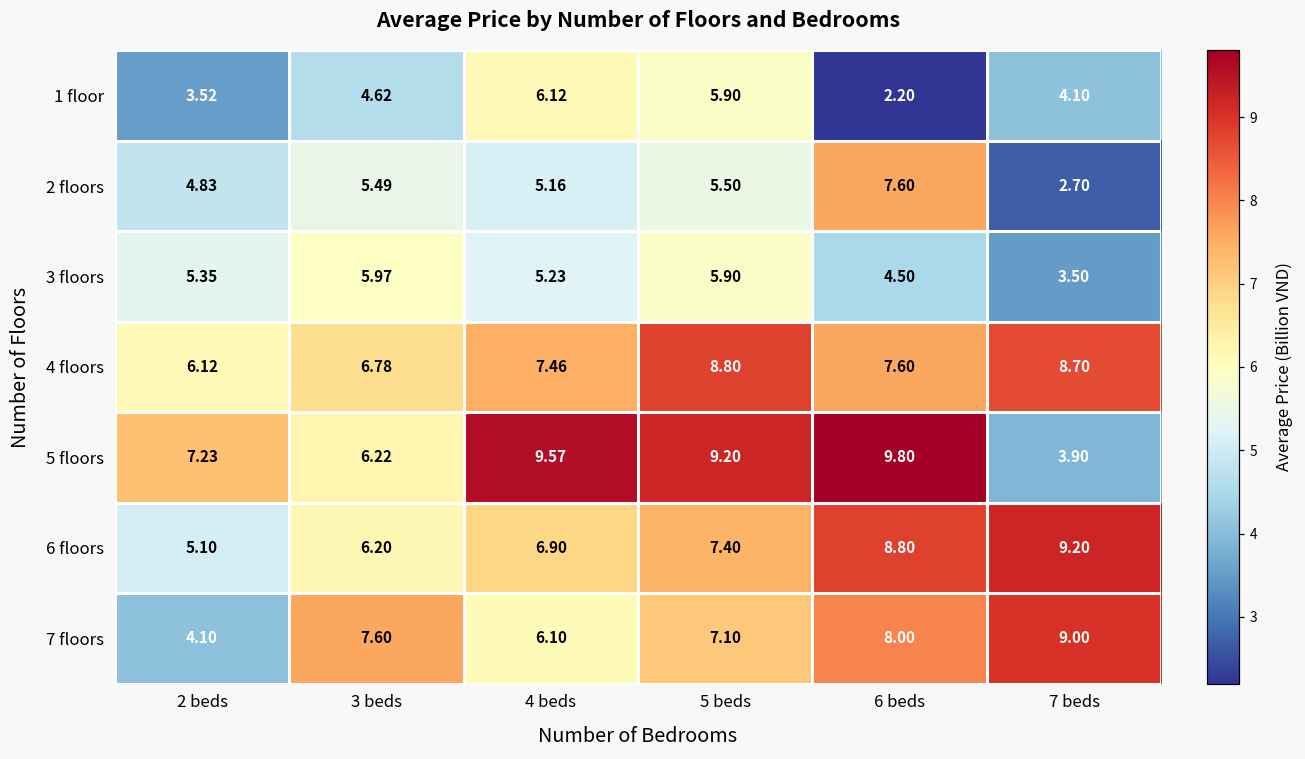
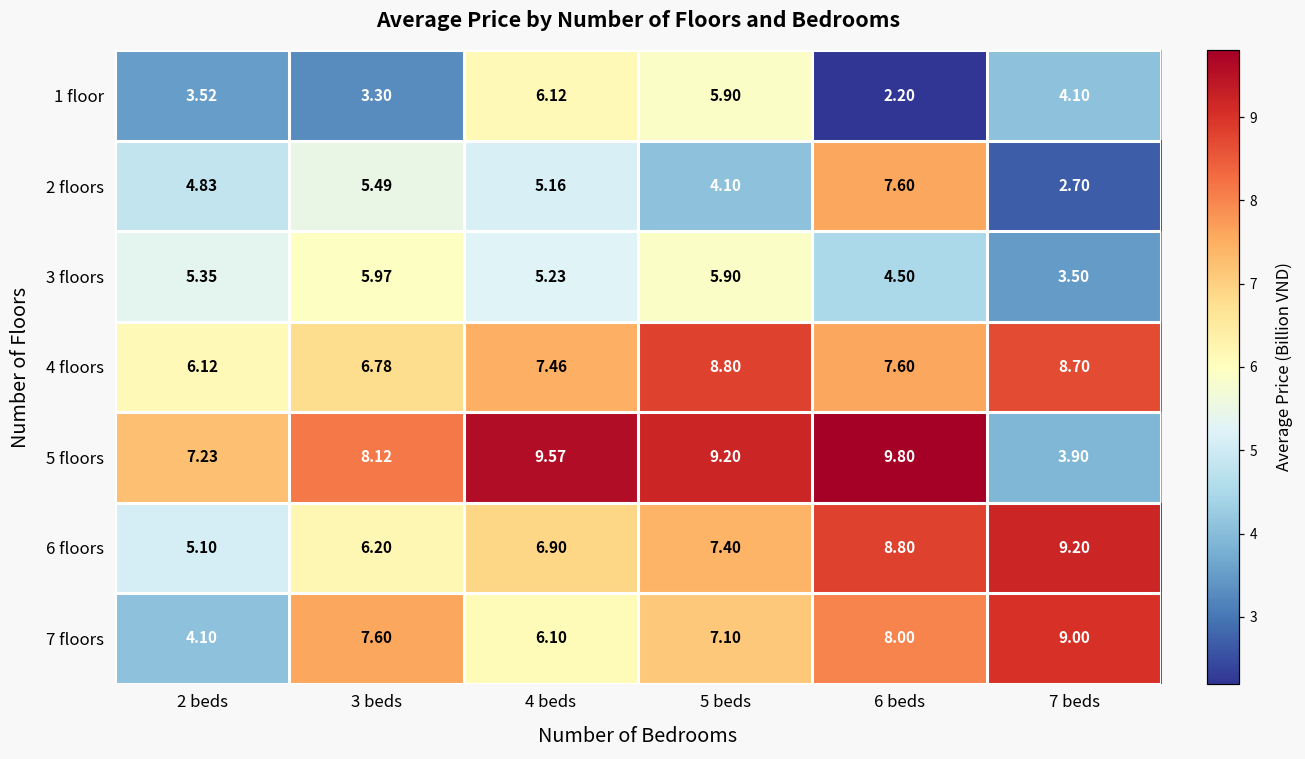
1 floor, 3 beds: 4.62 -> 3.30
2 floors, 5 beds: 5.50 -> 4.10
5 floors, 3 beds: 6.22 -> 8.12
